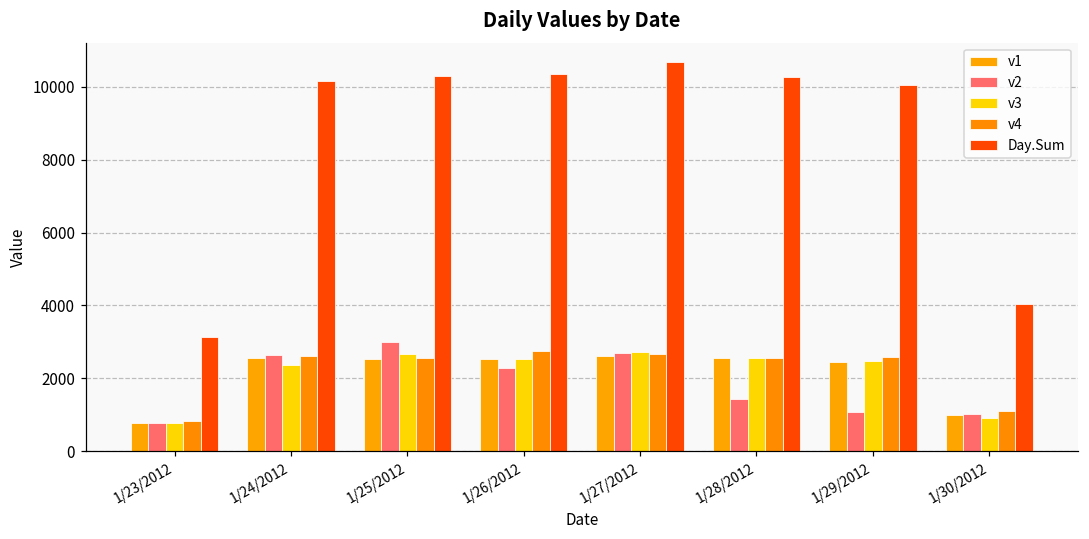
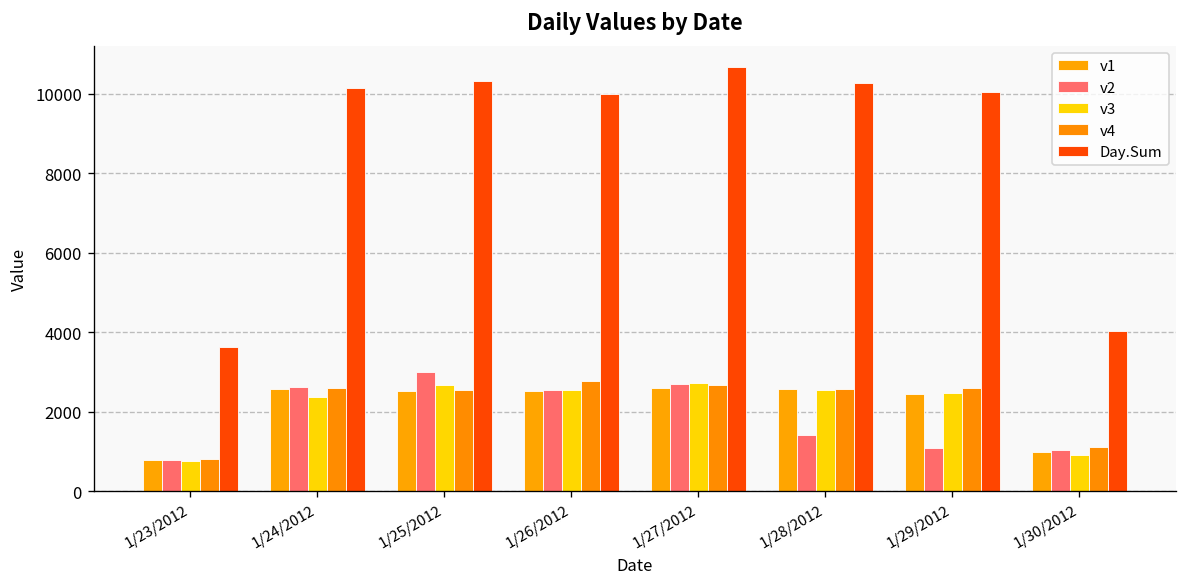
Day.Sum, 1/23/2012: 3100 -> 3600
v2, 1/26/2012: 2300 -> 2500
Day.Sum, 1/26/2012: 10400 -> 10000
